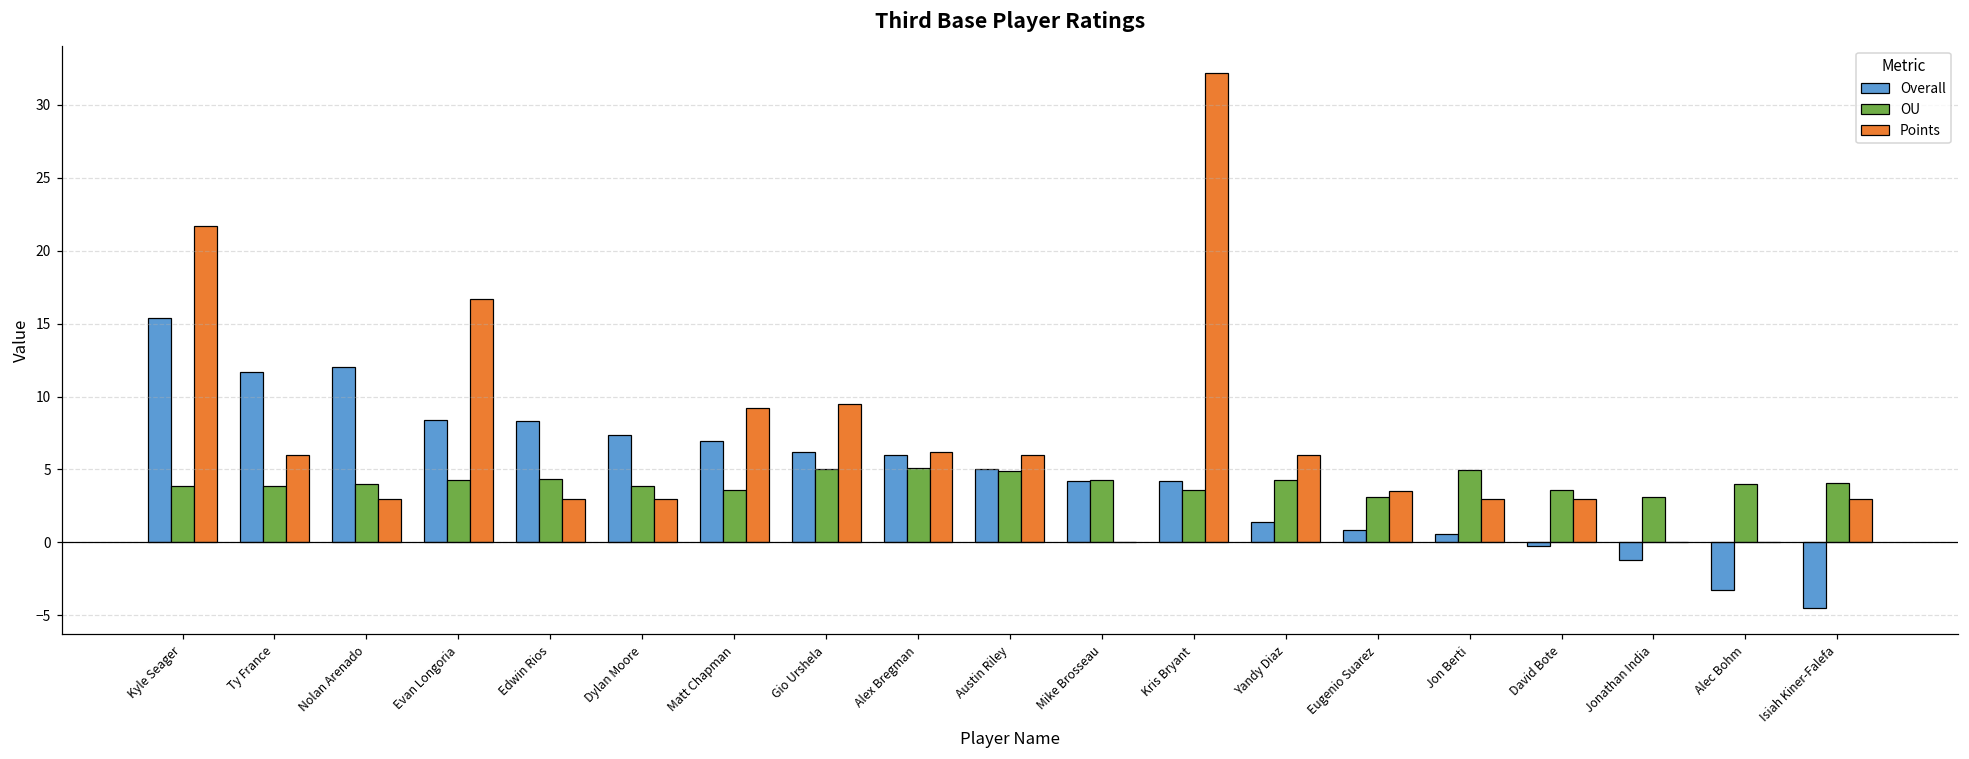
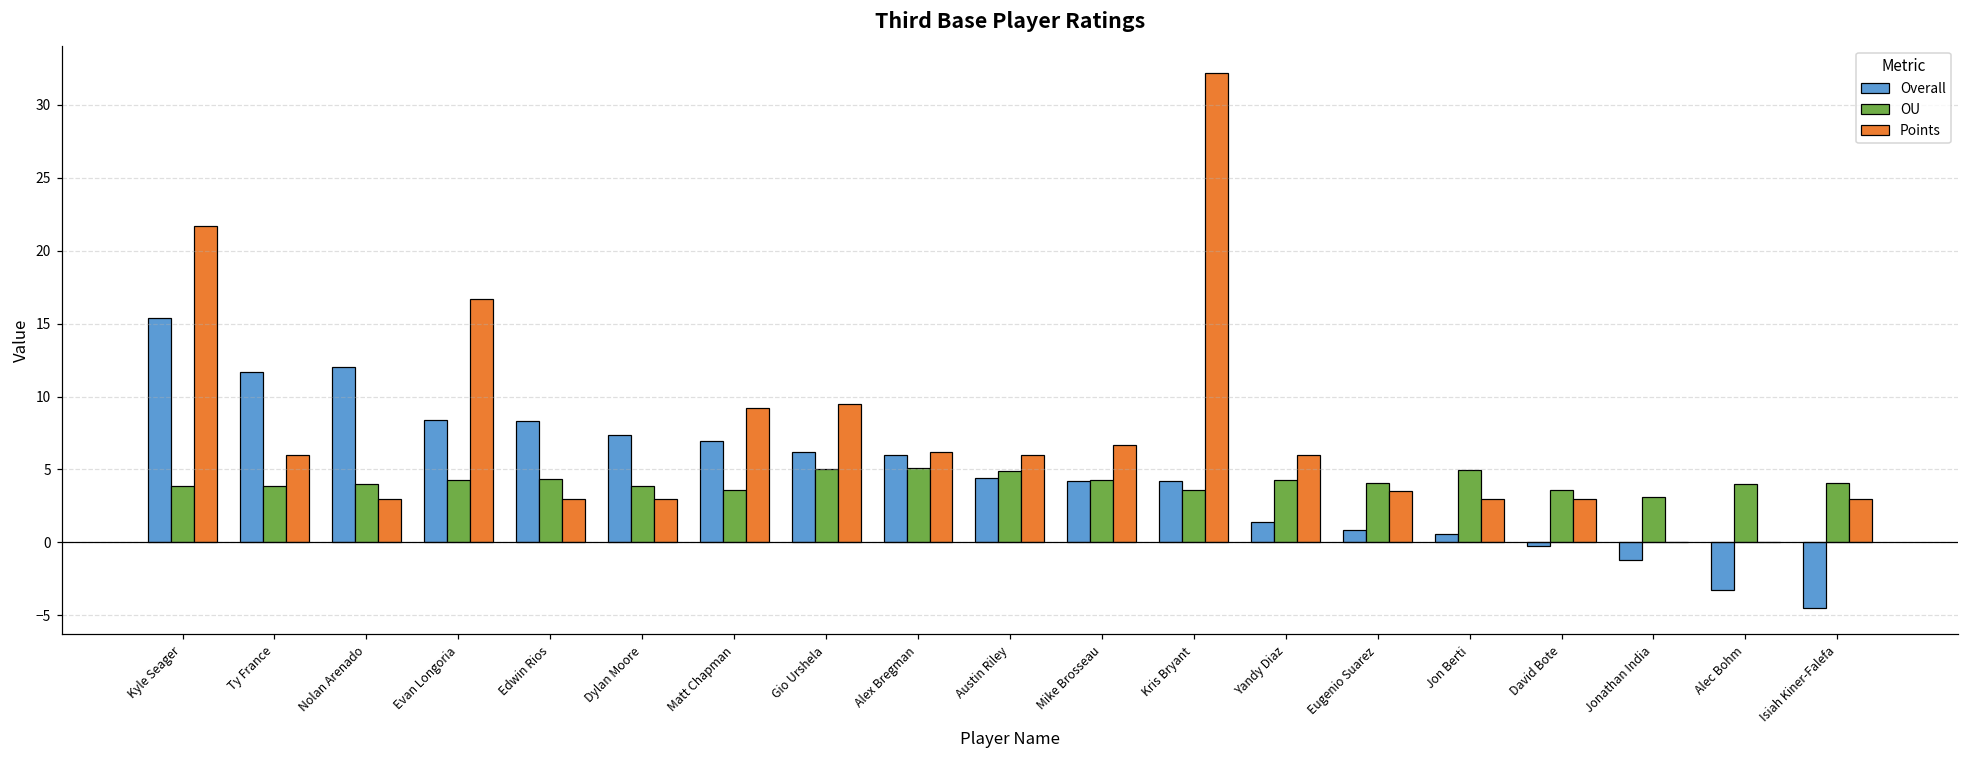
Overall, Austin Riley: 5.1 -> 4.4
Points, Mike Brosseau: 0.0 -> 6.7
OU, Eugenio Suarez: 3.1 -> 4.0
